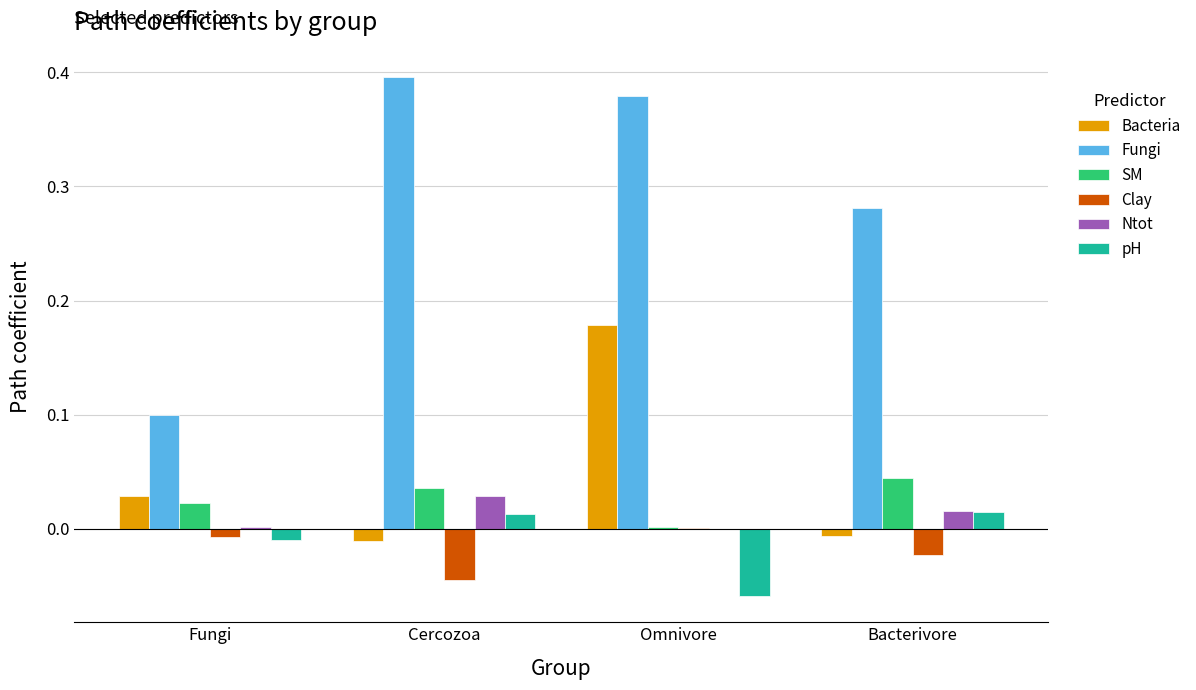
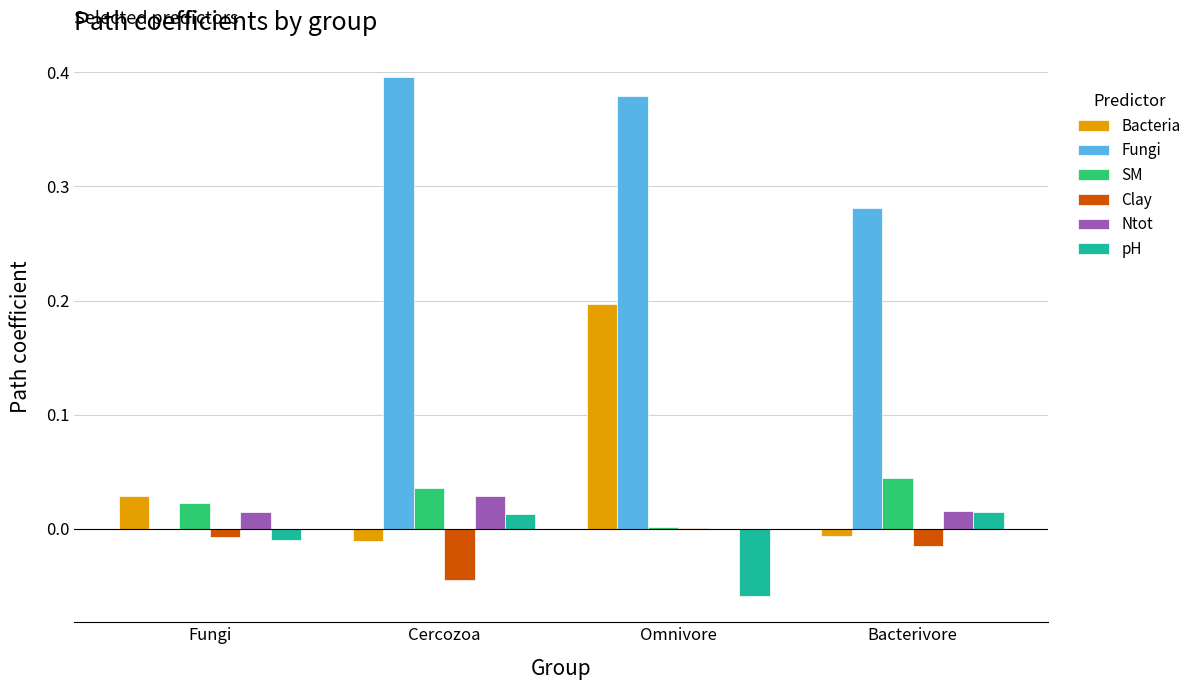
Fungi, Fungi: 0.1 -> 0.0
Ntot, Fungi: 0.002 -> 0.015
Bacteria, Omnivore: 0.179 -> 0.197
Clay, Bacterivore: -0.023 -> -0.015
